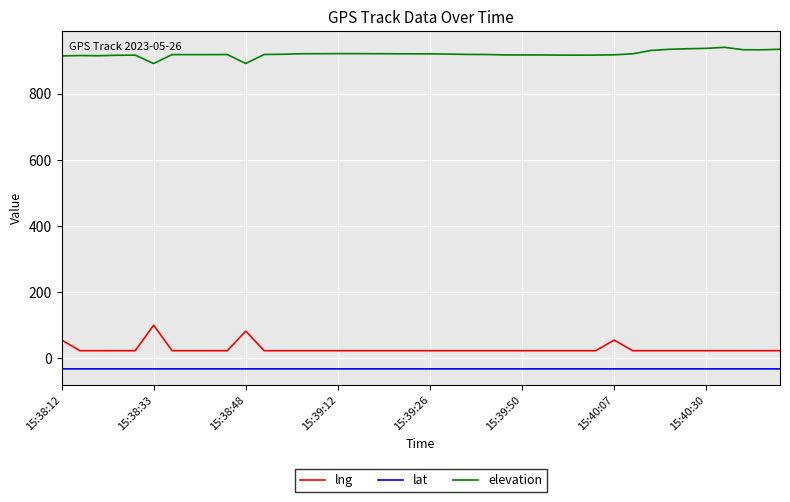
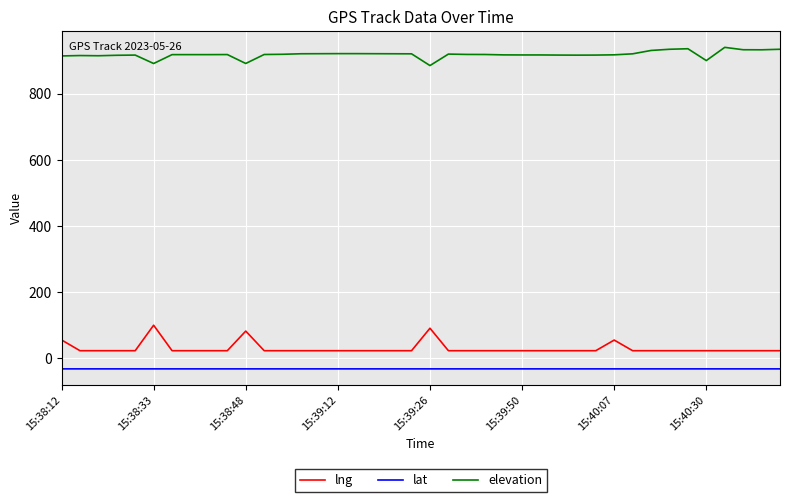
lng, 15:39:26: 20 -> 90
elevation, 15:39:26: 920 -> 890
elevation, 15:40:30: 940 -> 900
